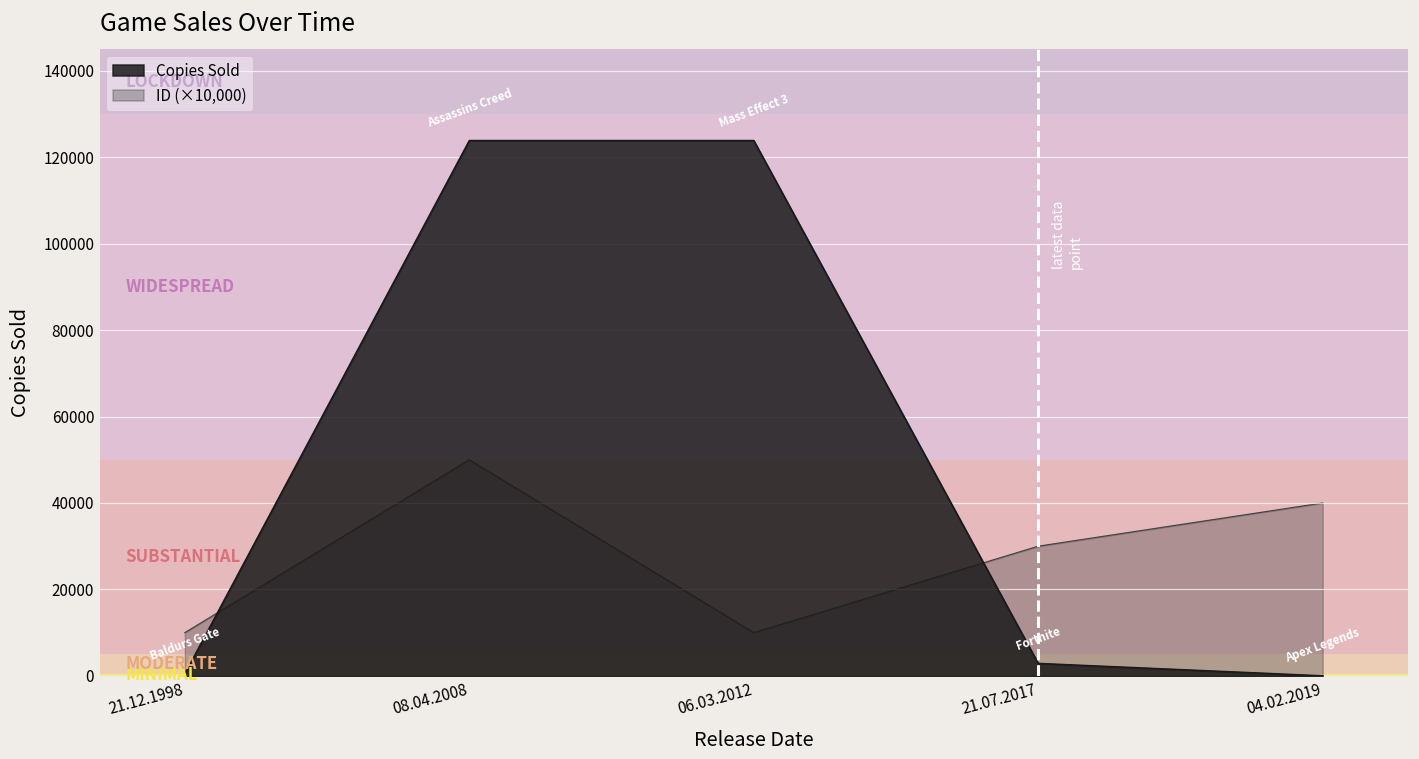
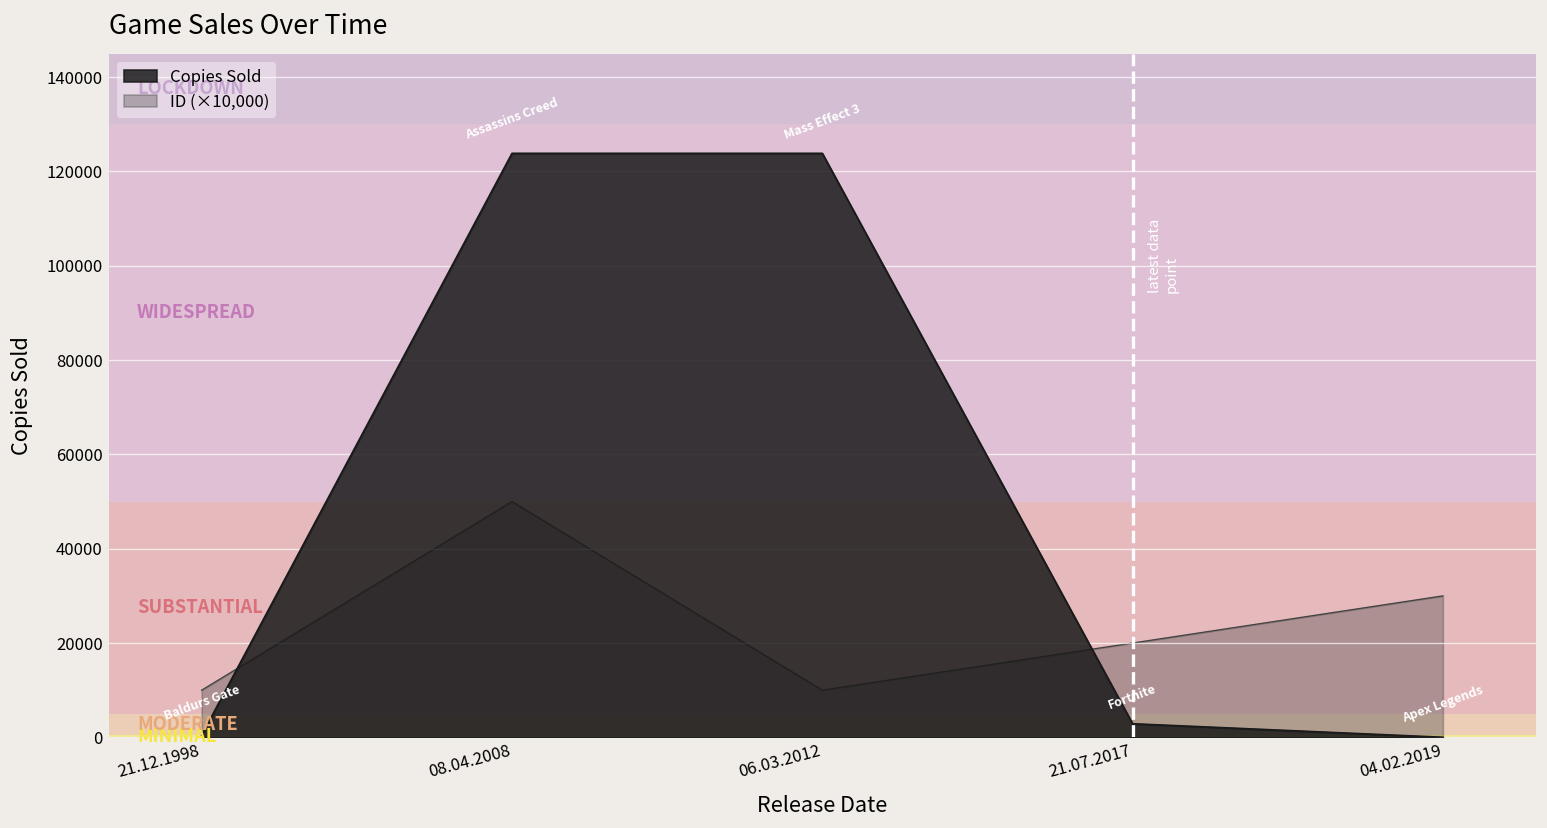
ID (×10,000), 21.07.2017: 30000 -> 20000
ID (×10,000), 04.02.2019: 40000 -> 30000
